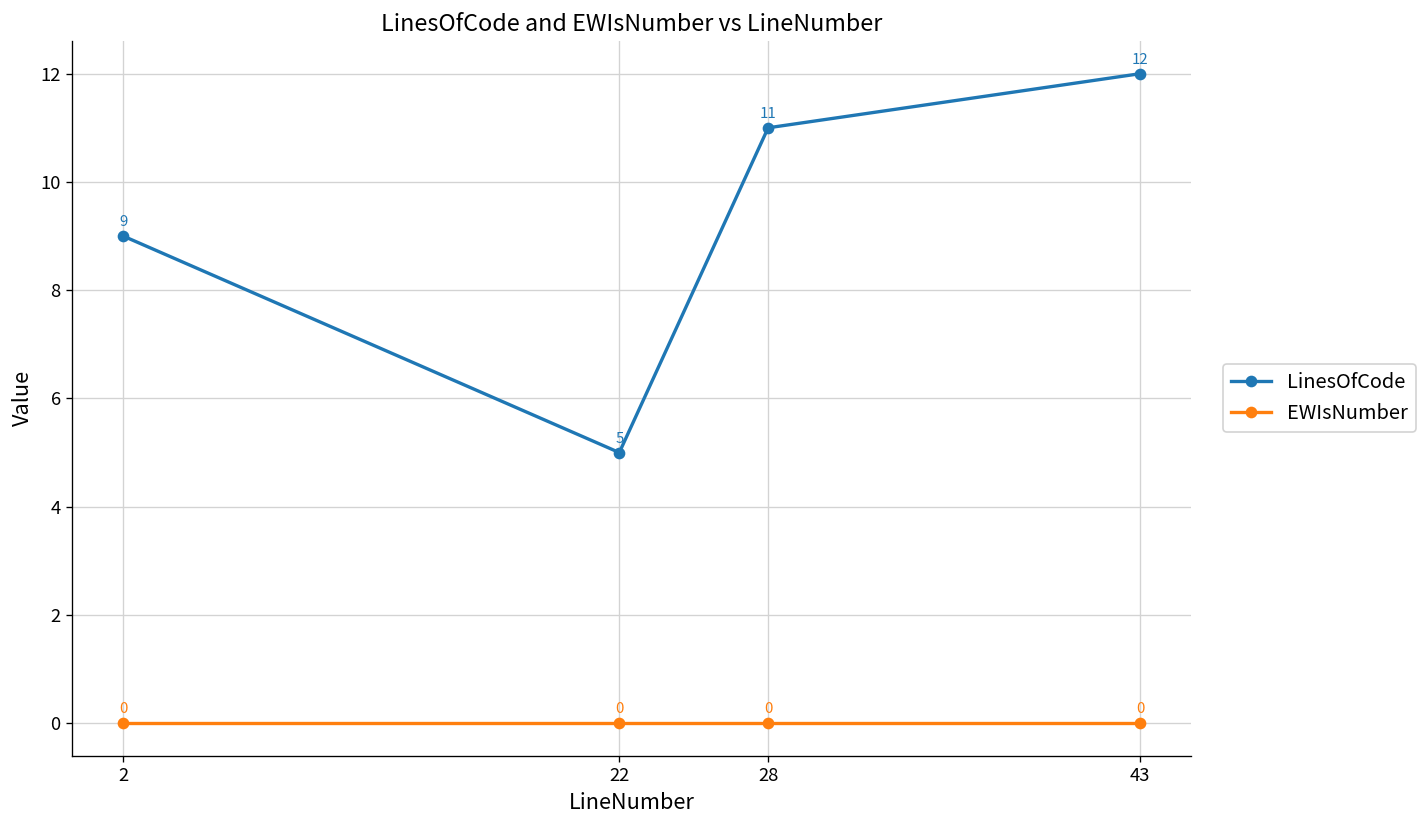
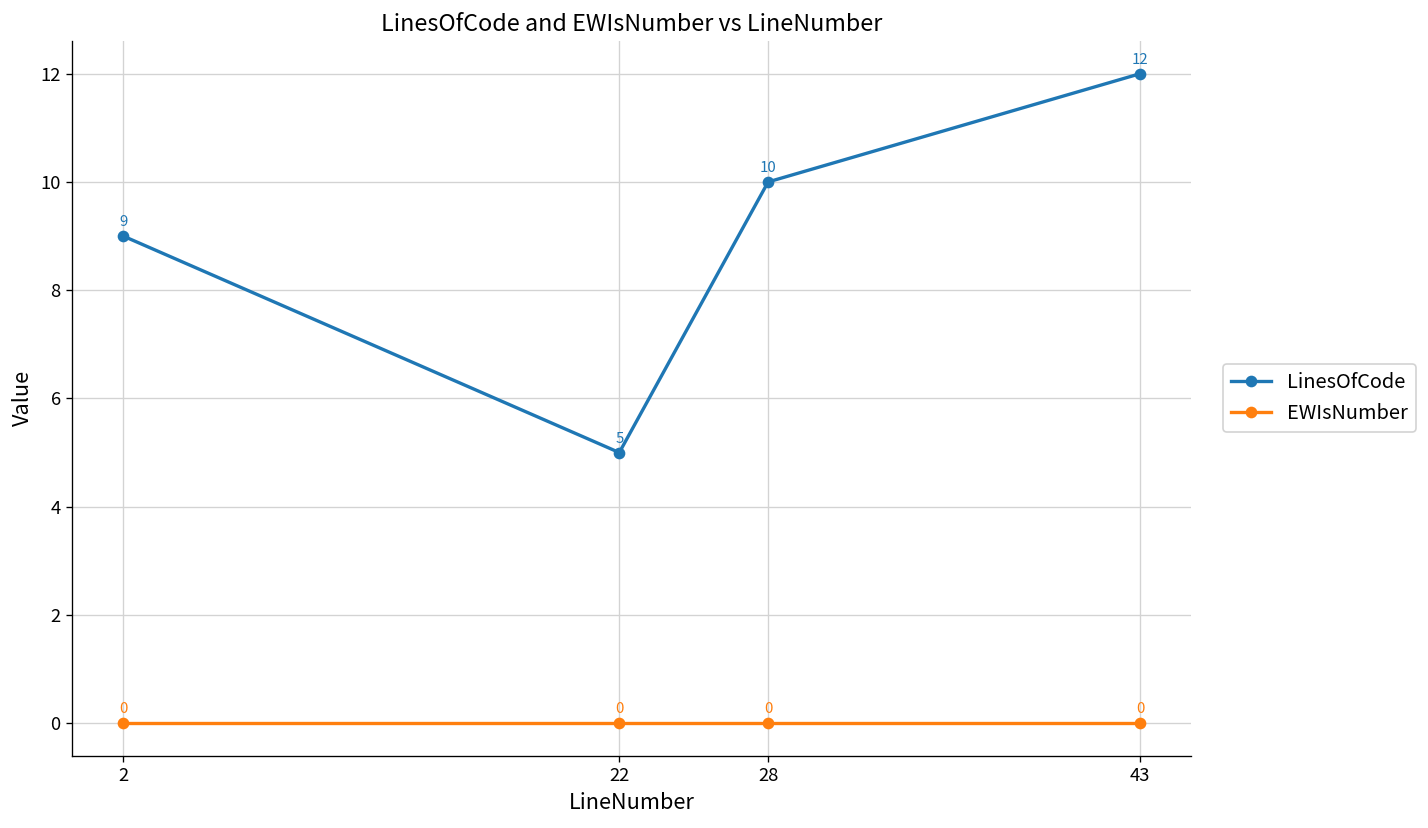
LinesOfCode, 28: 11 -> 10
